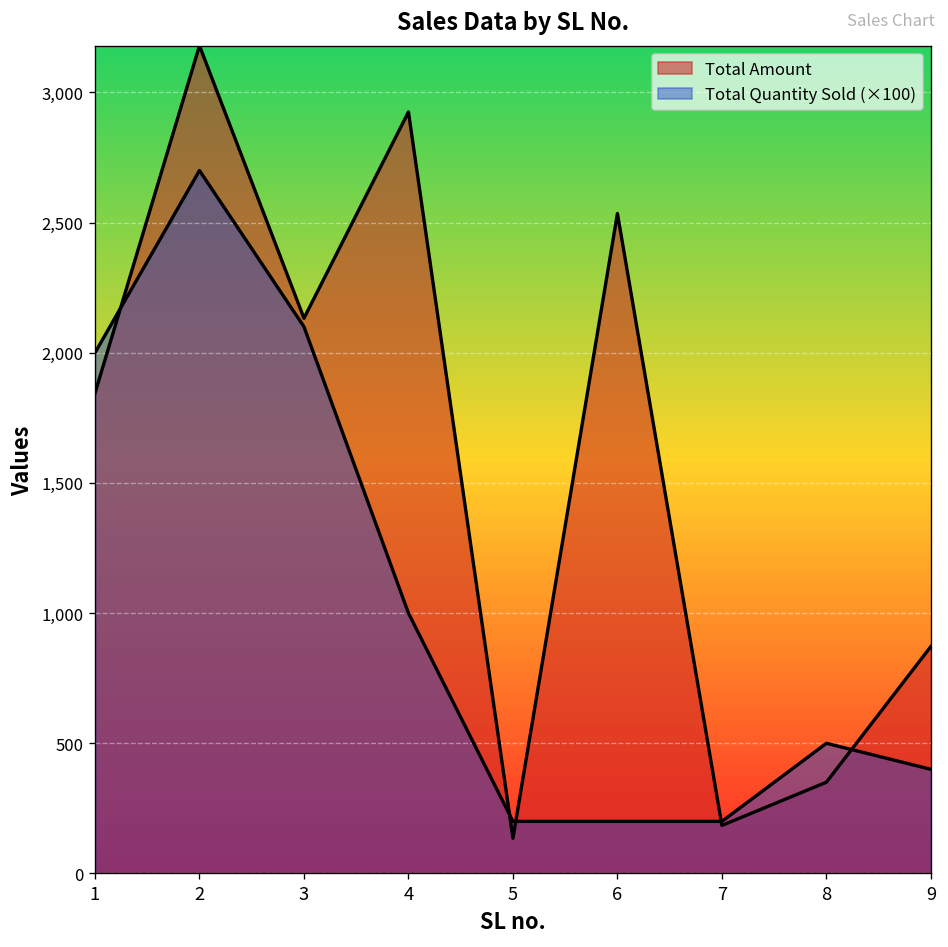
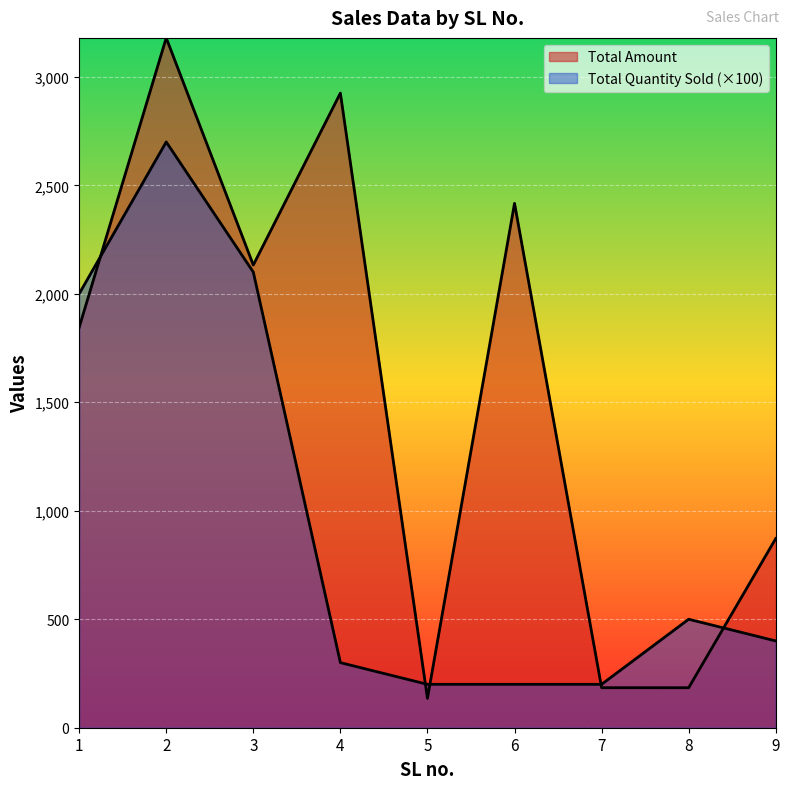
Total Quantity Sold (×100), 4: 1,000 -> 300
Total Amount, 6: 2,540 -> 2,420
Total Amount, 8: 350 -> 180
